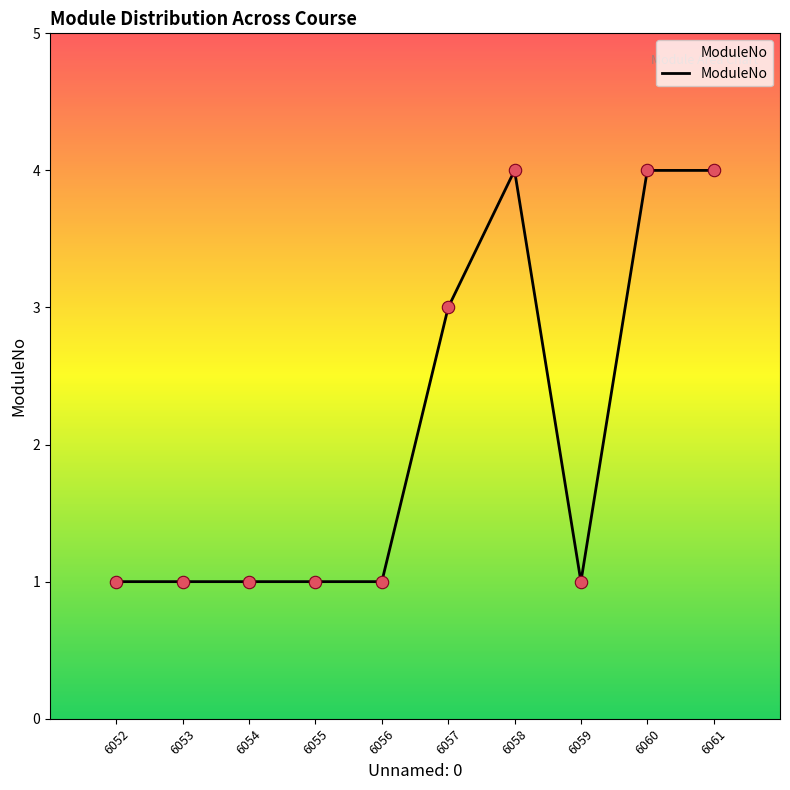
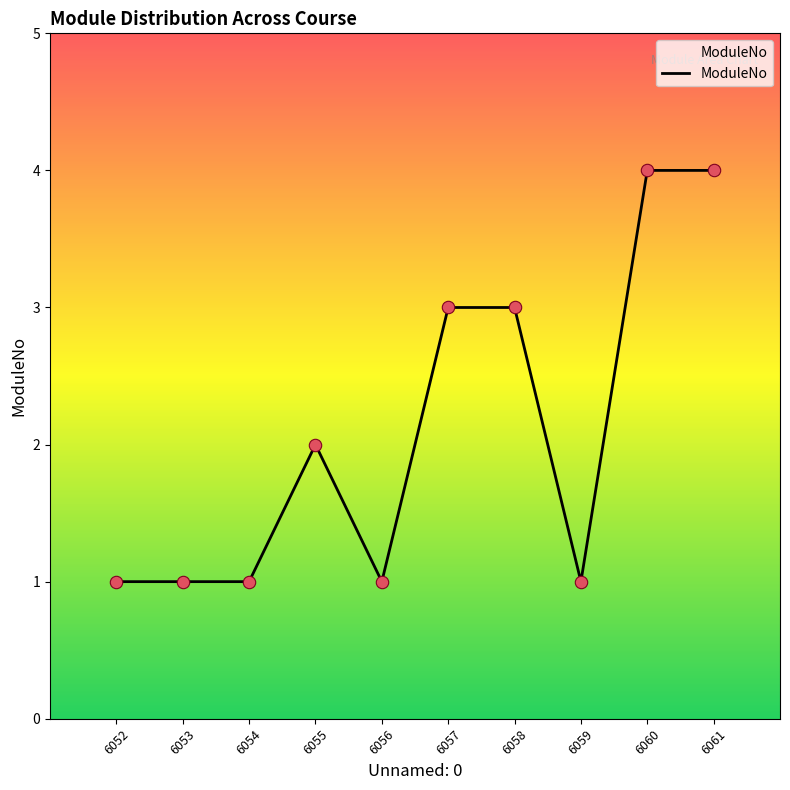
6055: 1 -> 2
6058: 4 -> 3
